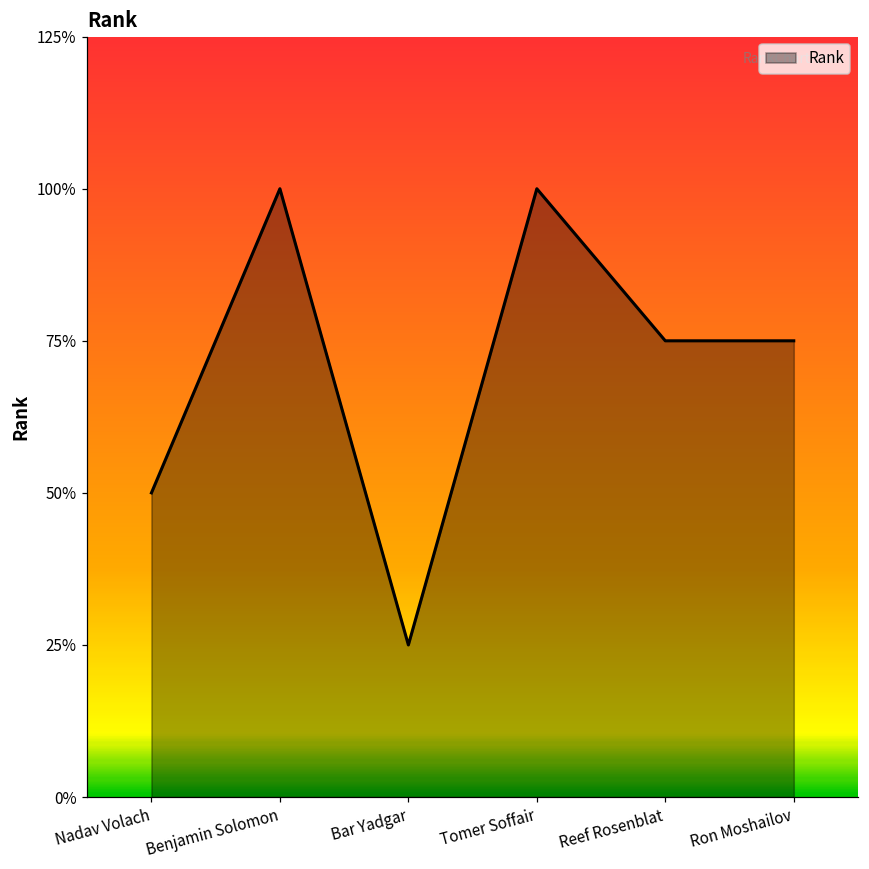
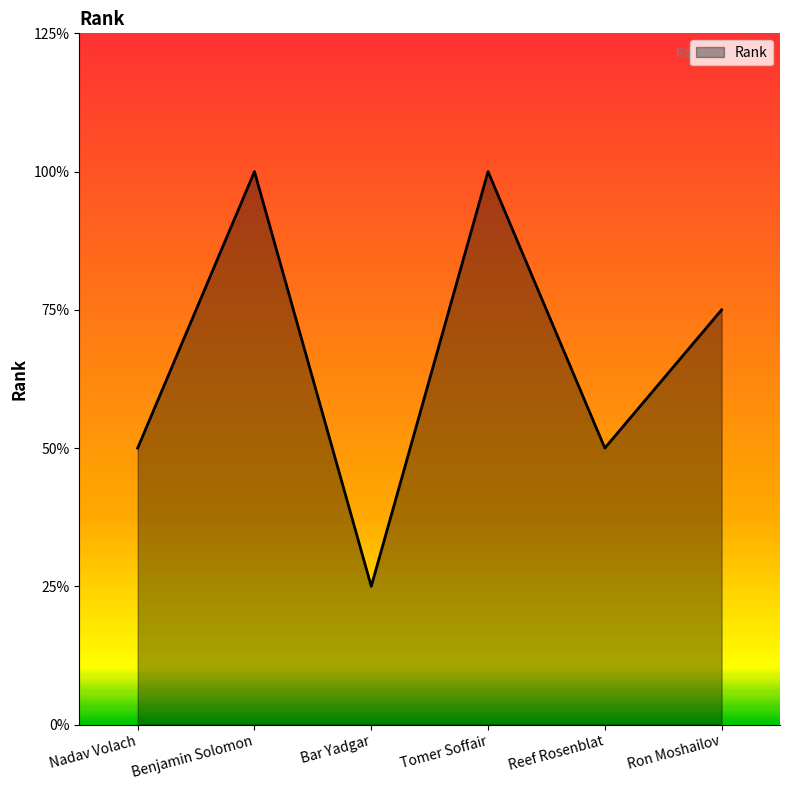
Reef Rosenblat: 75% -> 50%
